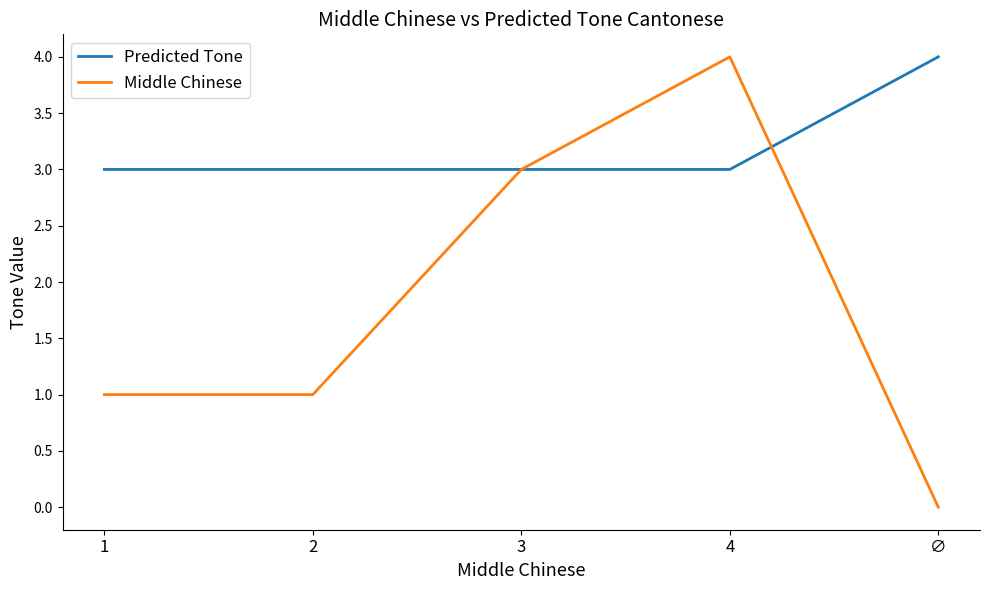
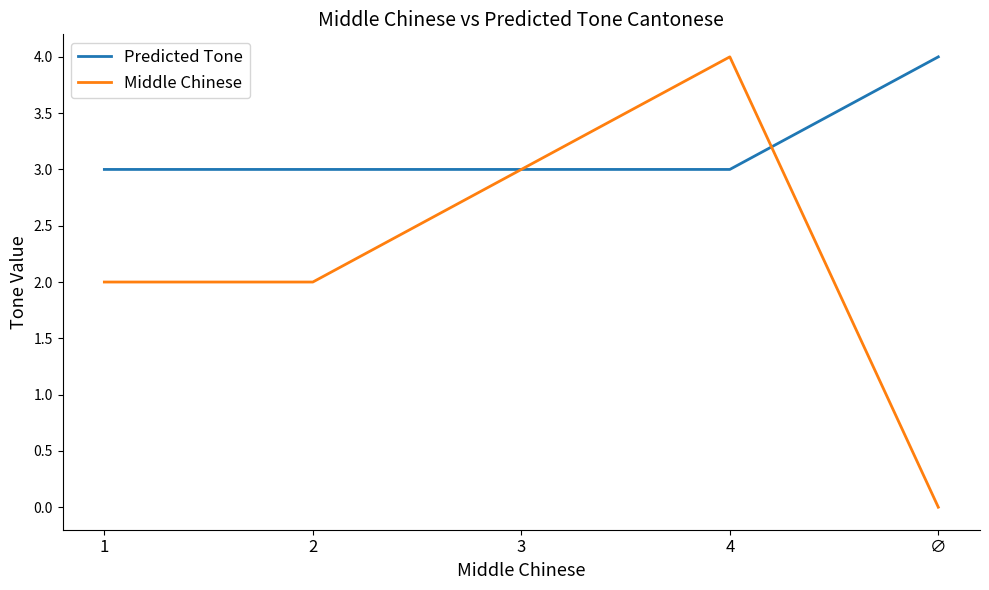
Middle Chinese, 1: 1 -> 2
Middle Chinese, 2: 1 -> 2
